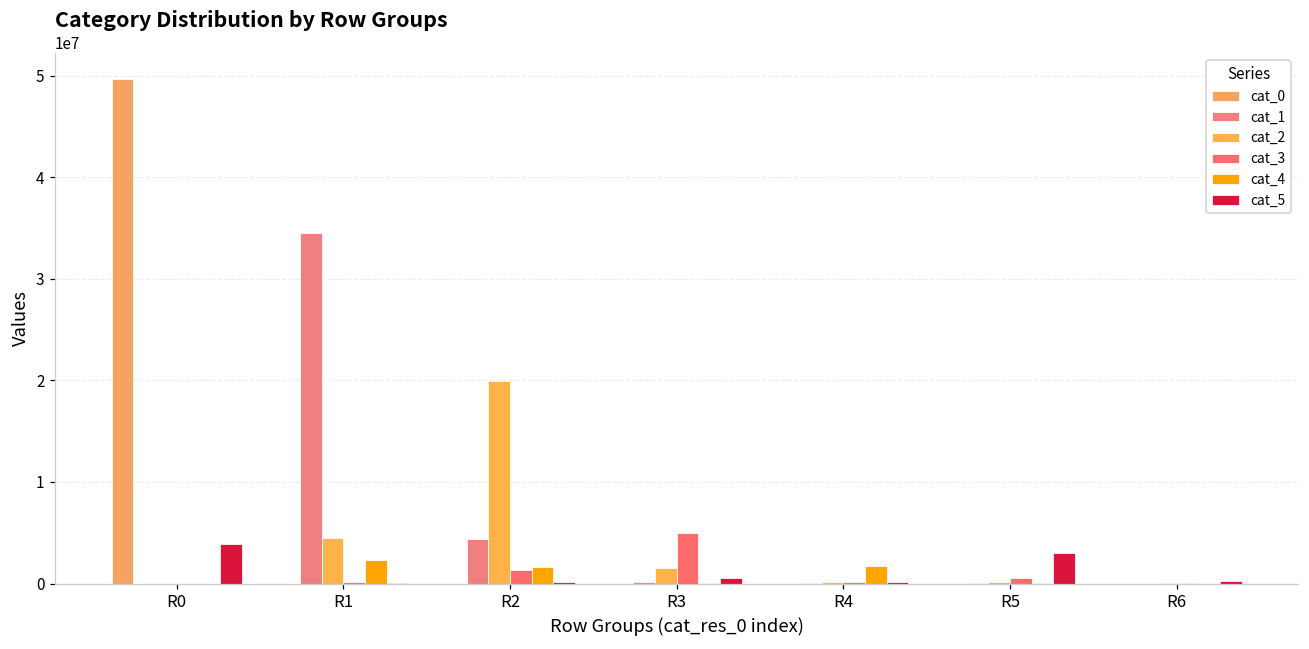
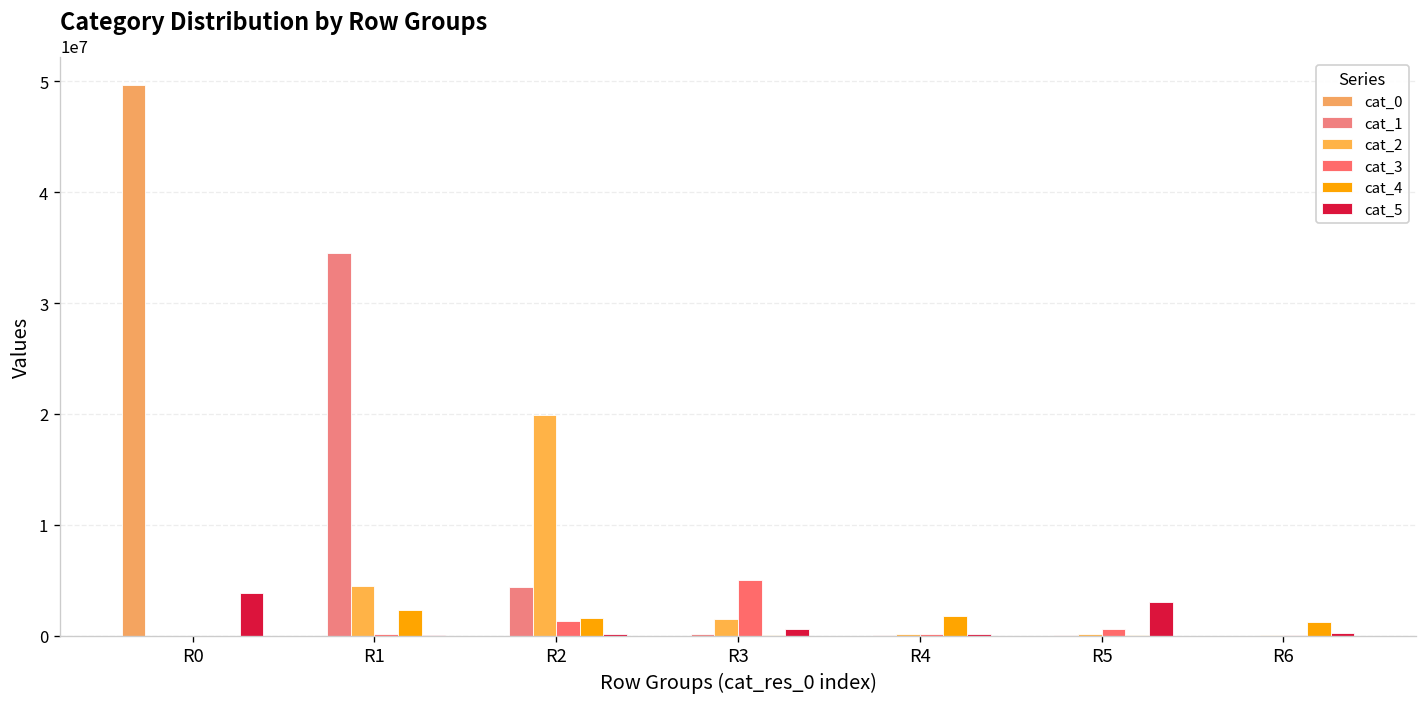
cat_4, R6: 0 -> 1000000
